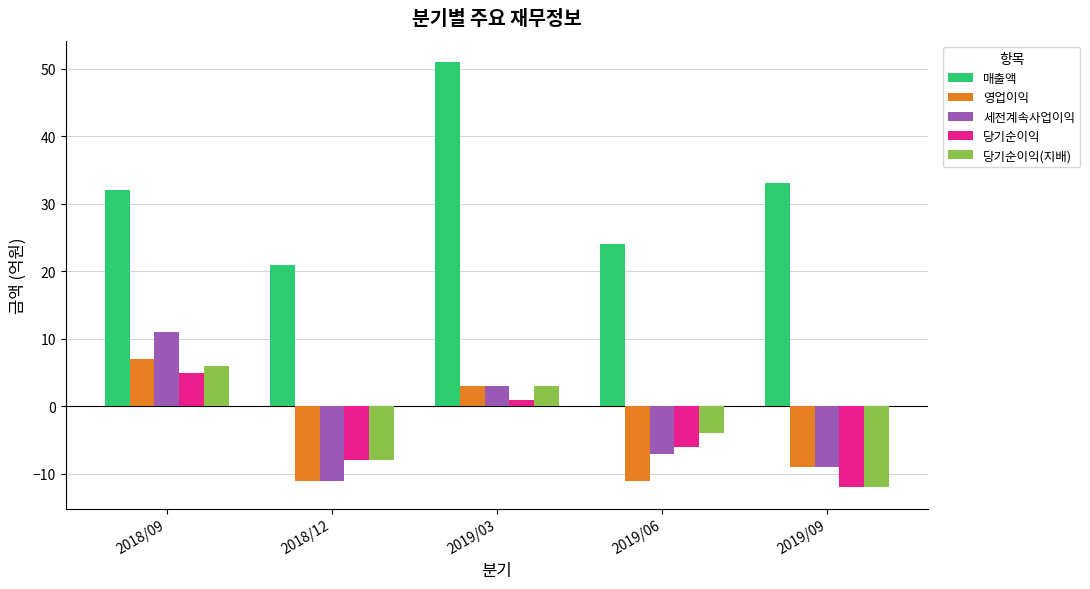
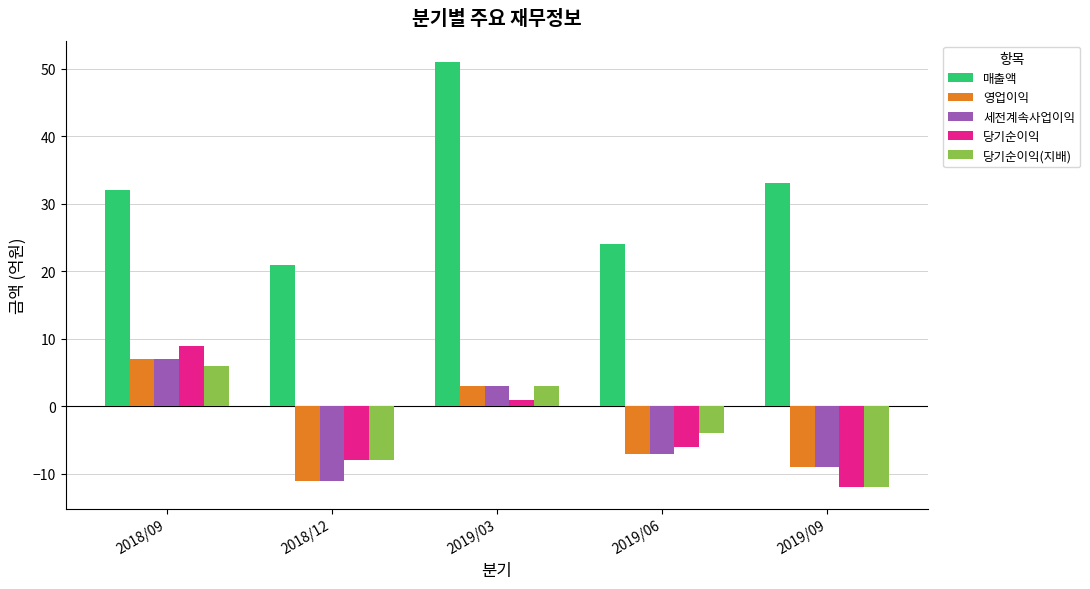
세전계속사업이익, 2018/09: 11 -> 7
당기순이익, 2018/09: 5 -> 9
영업이익, 2019/06: -11 -> -7
